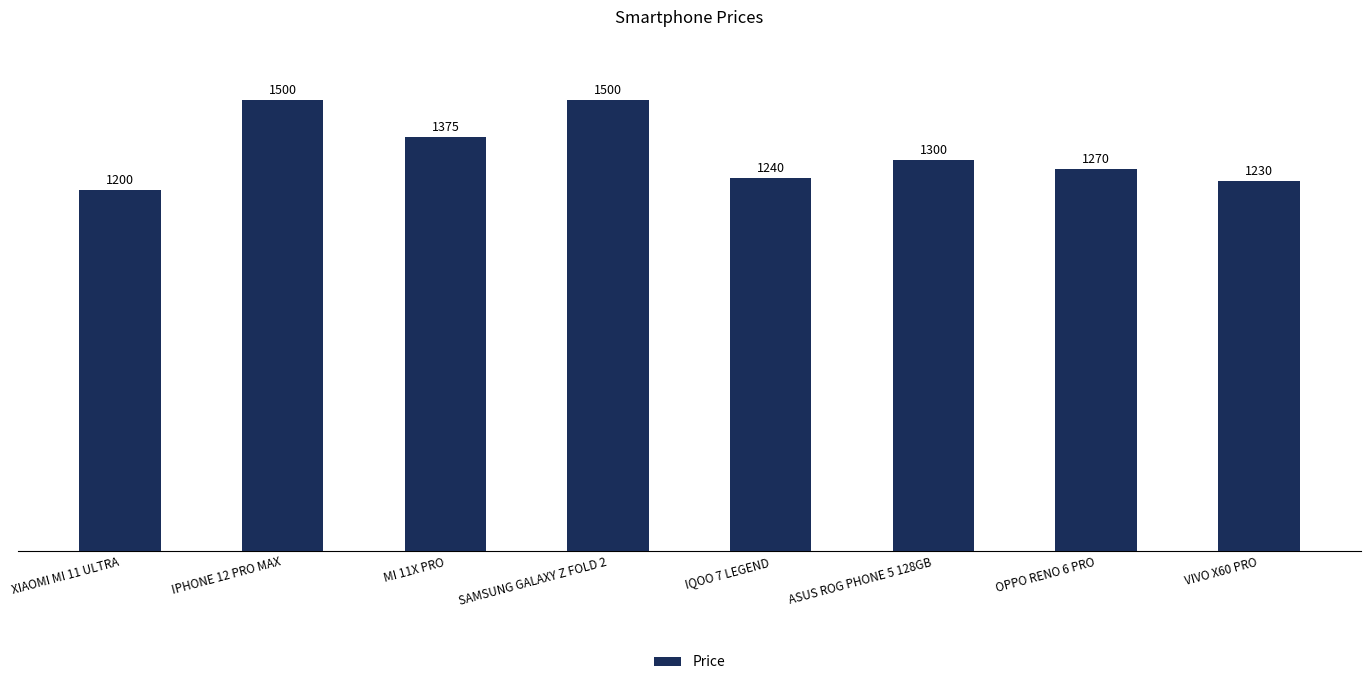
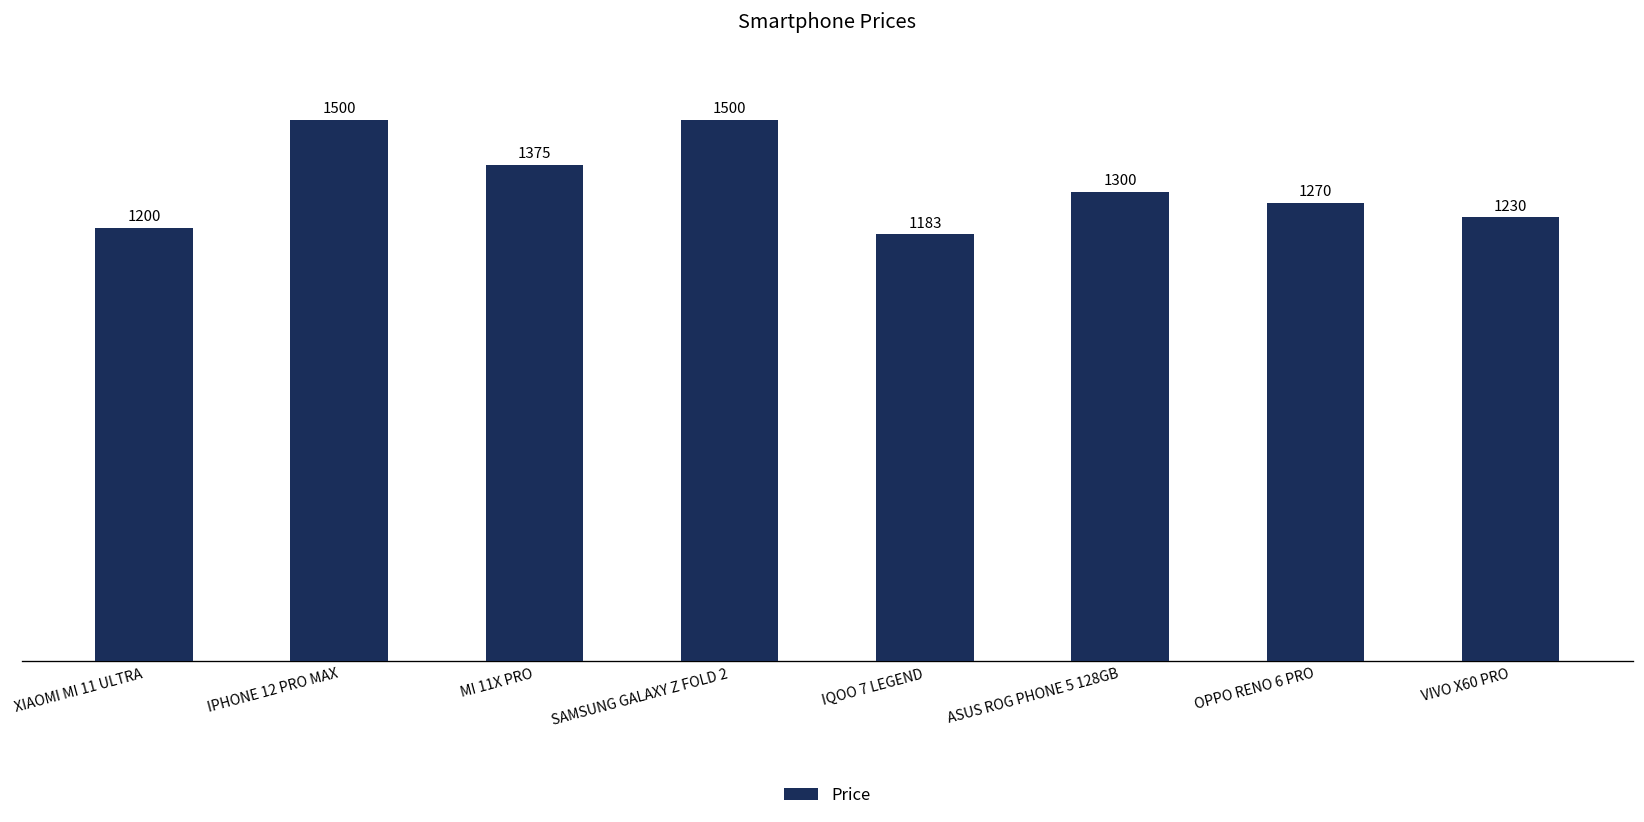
IQOO 7 LEGEND: 1240 -> 1183
